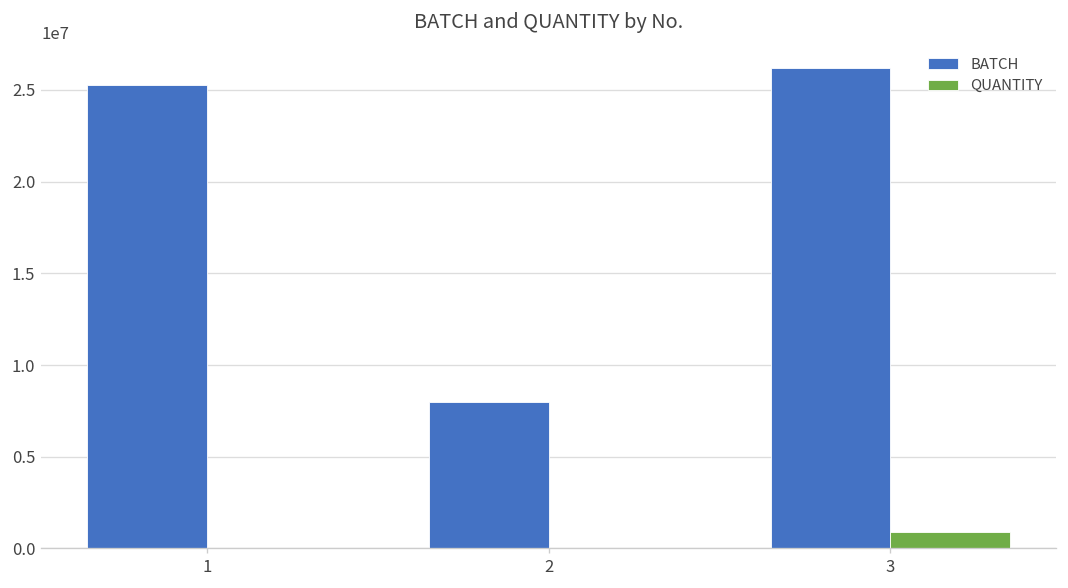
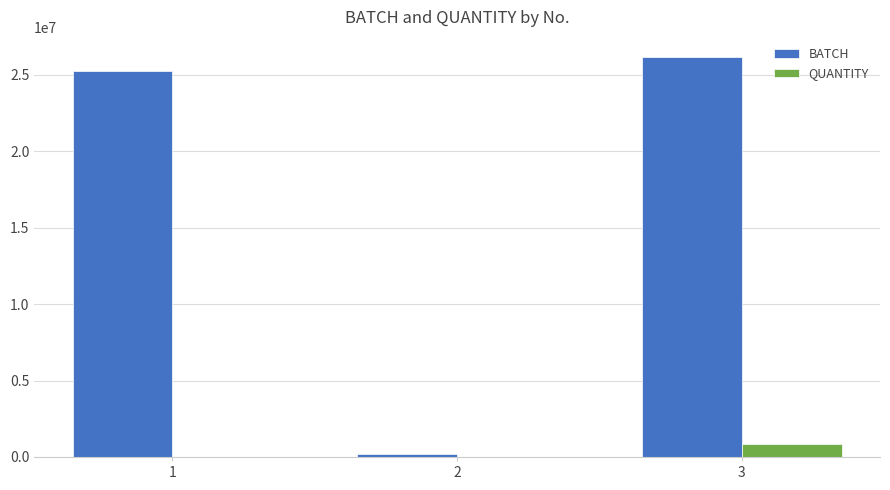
BATCH, 2: 8000000 -> 200000
